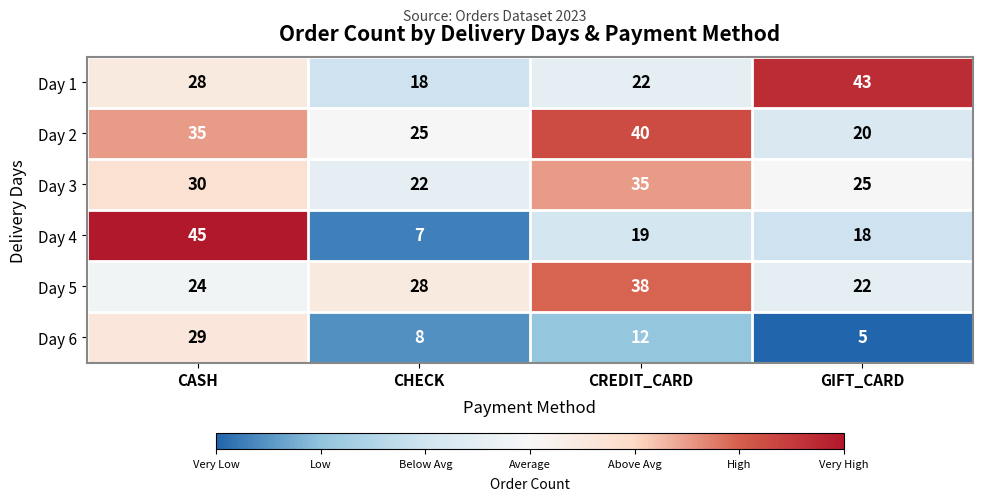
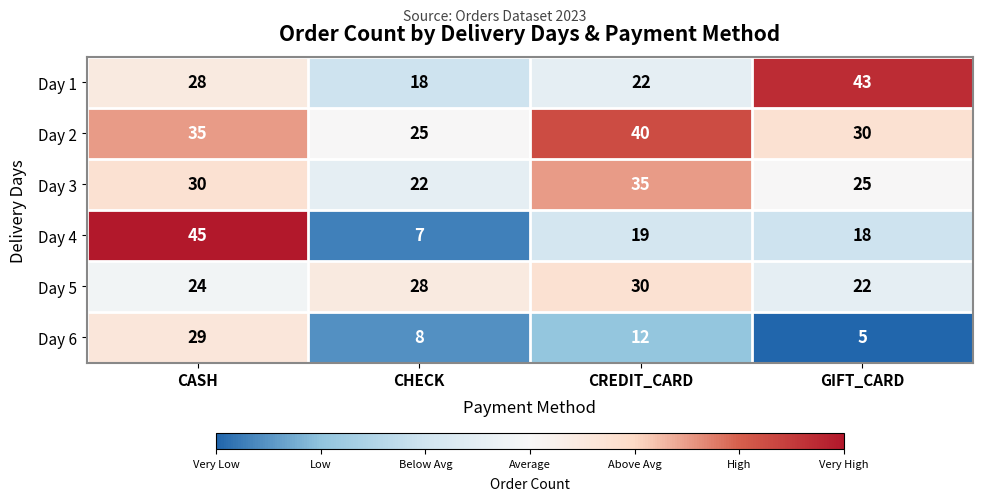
Day 2, GIFT_CARD: 20 -> 30
Day 5, CREDIT_CARD: 38 -> 30
